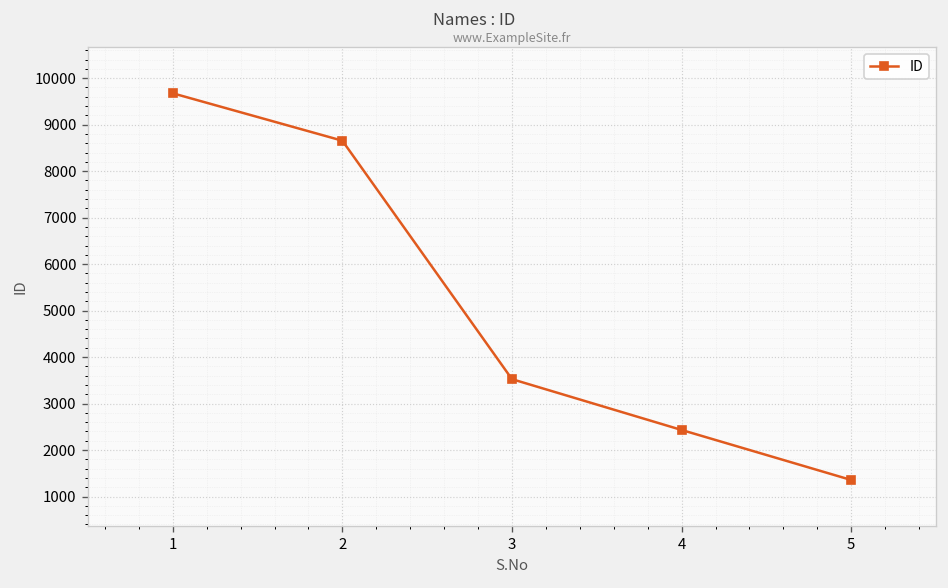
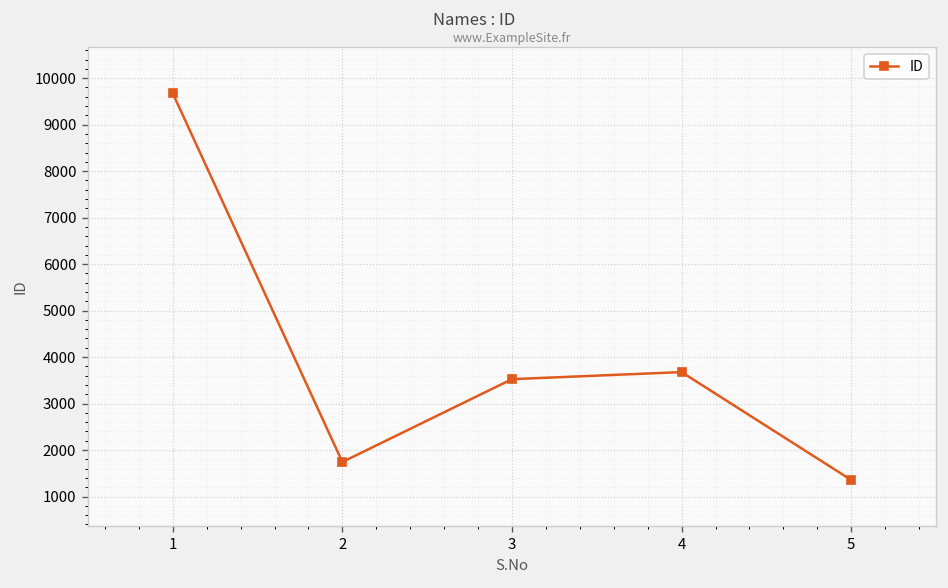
2: 8700 -> 1700
4: 2400 -> 3700
